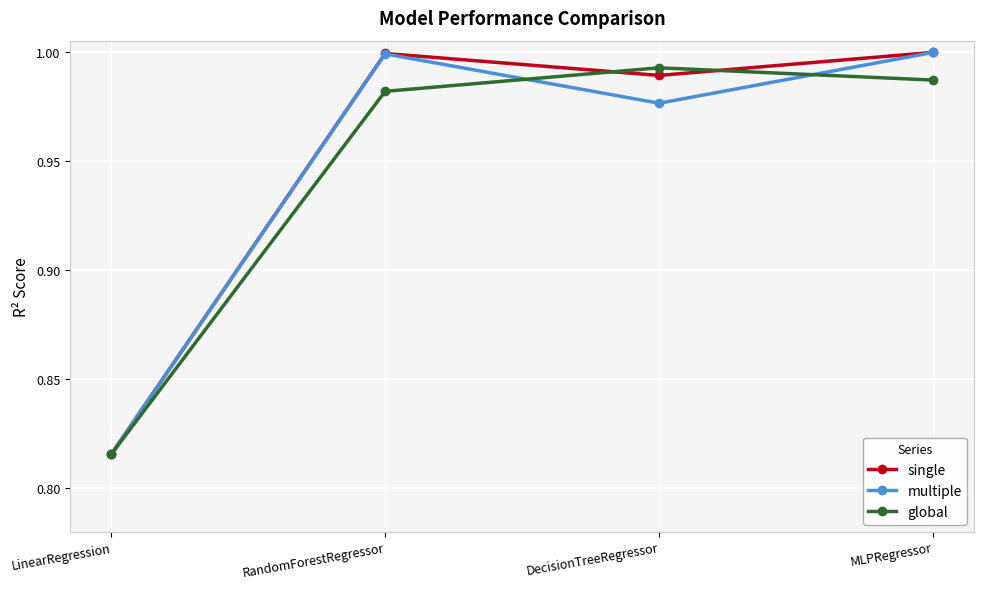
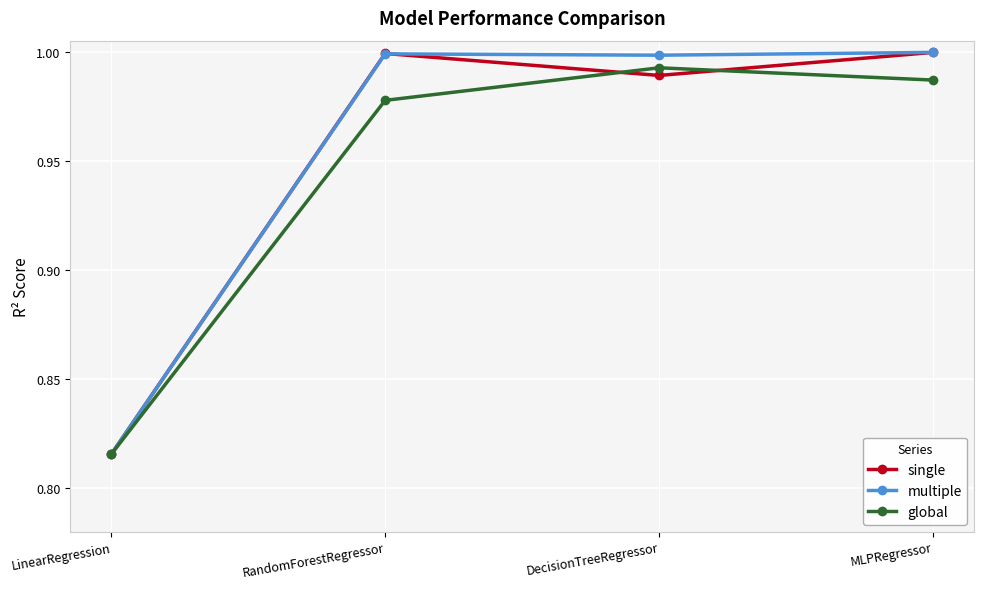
global, RandomForestRegressor: 0.982 -> 0.978
multiple, DecisionTreeRegressor: 0.976 -> 0.998
